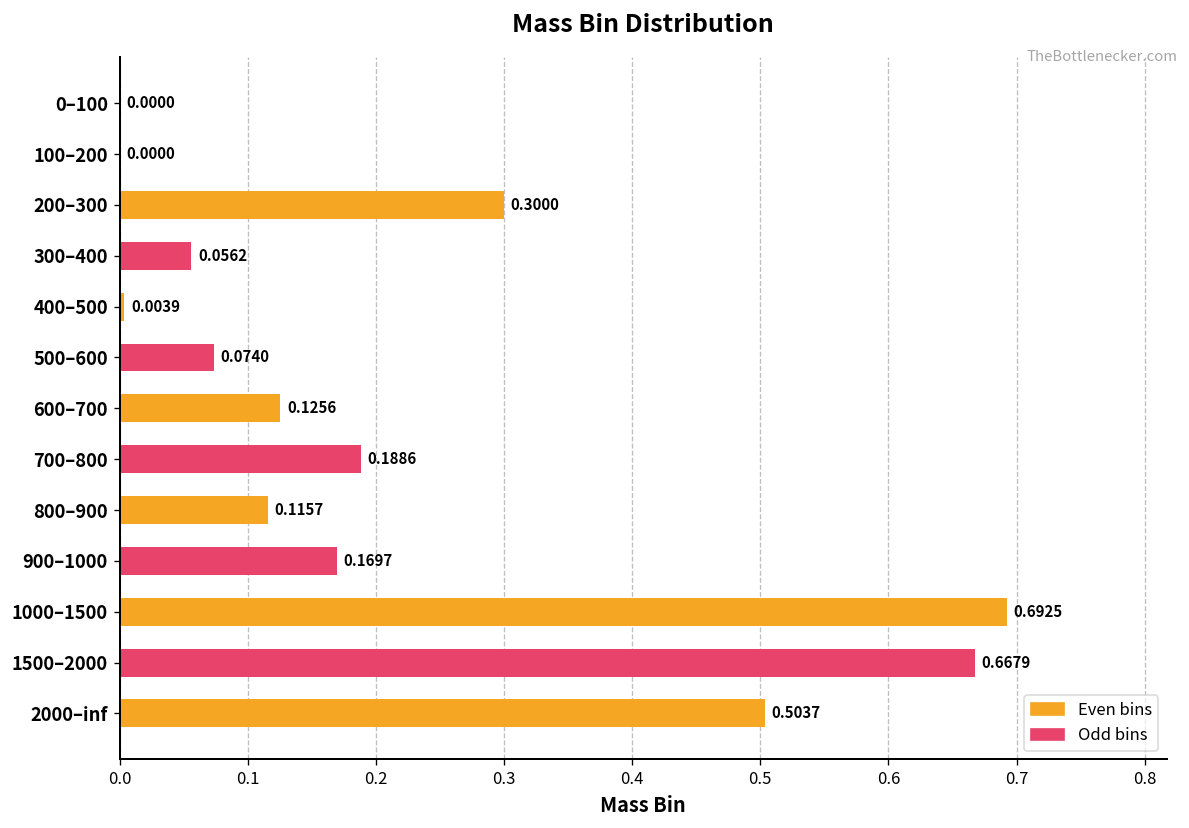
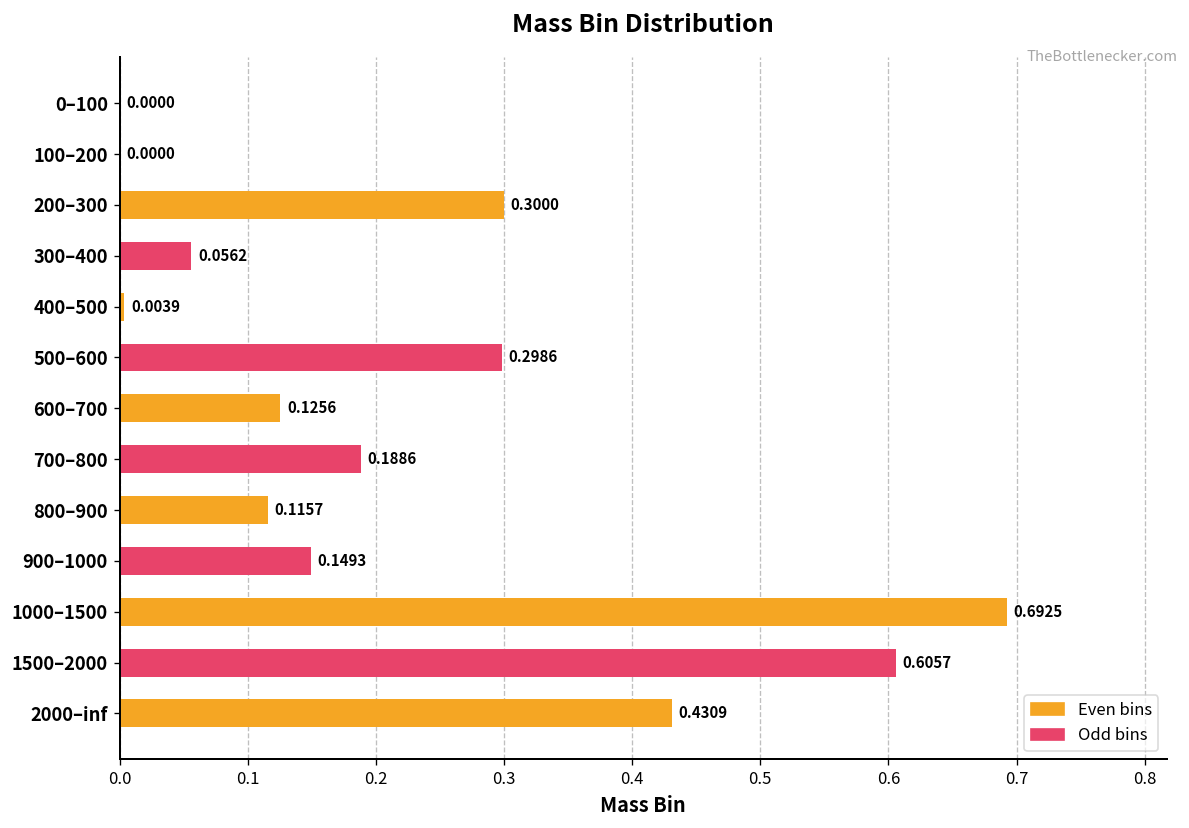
Odd bins, 500–600: 0.0740 -> 0.2986
Odd bins, 900–1000: 0.1697 -> 0.1493
Odd bins, 1500–2000: 0.6679 -> 0.6057
Even bins, 2000–inf: 0.5037 -> 0.4309
